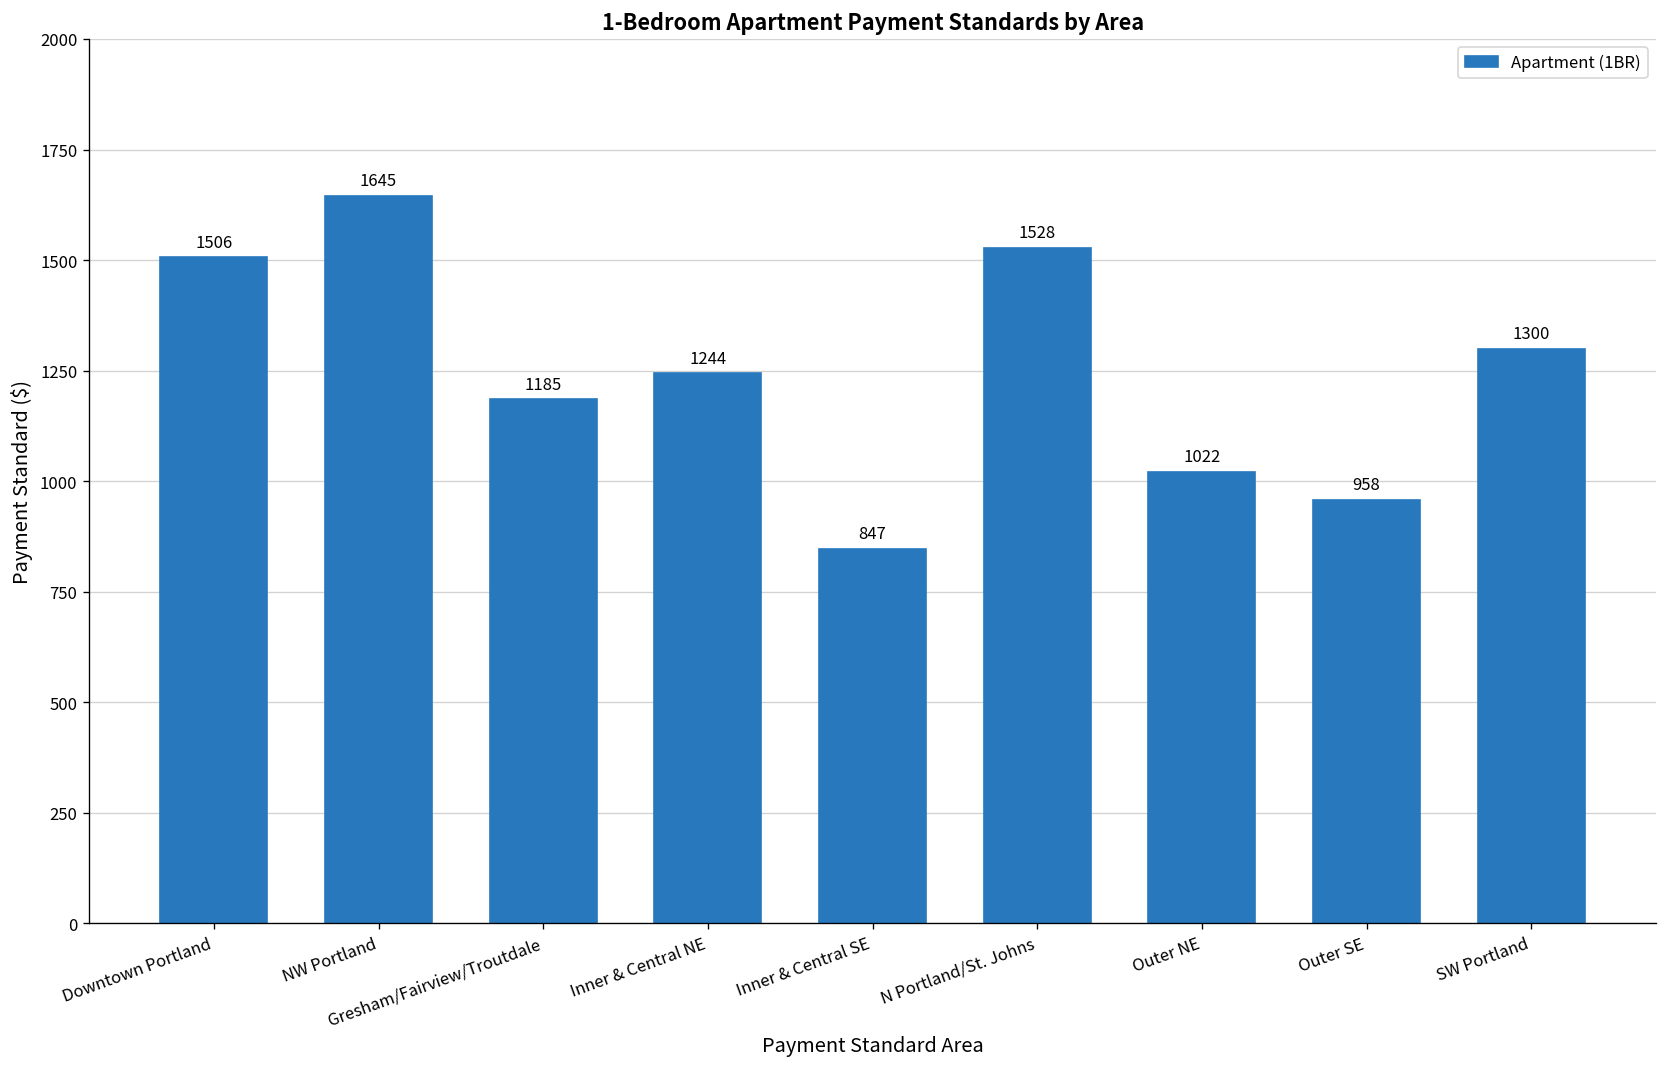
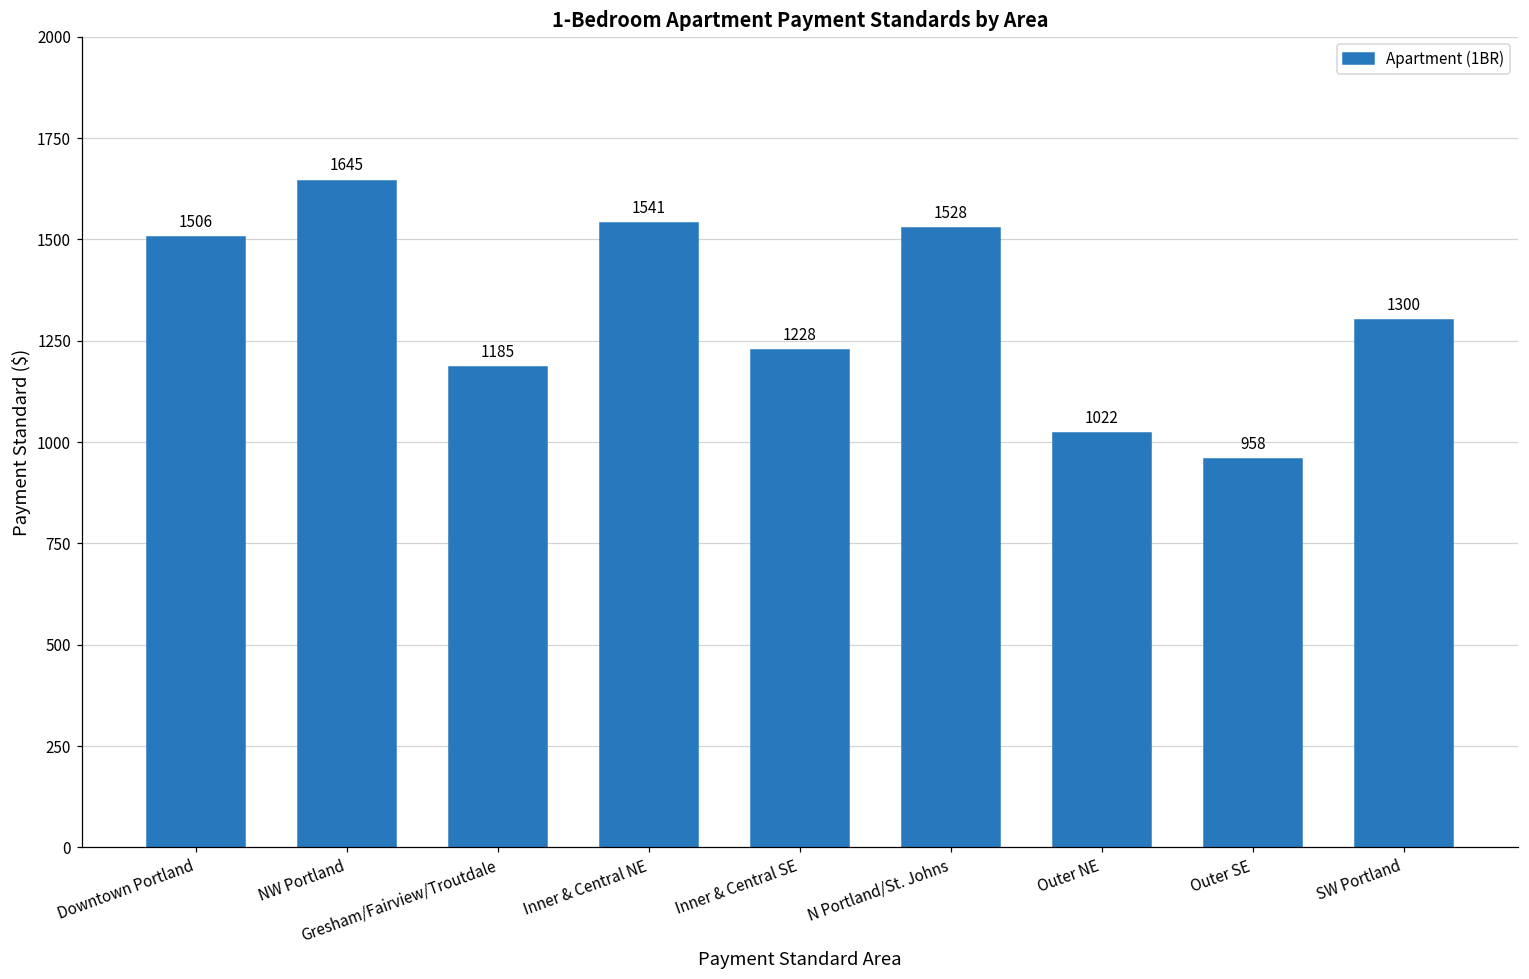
Inner & Central NE: 1244 -> 1541
Inner & Central SE: 847 -> 1228
